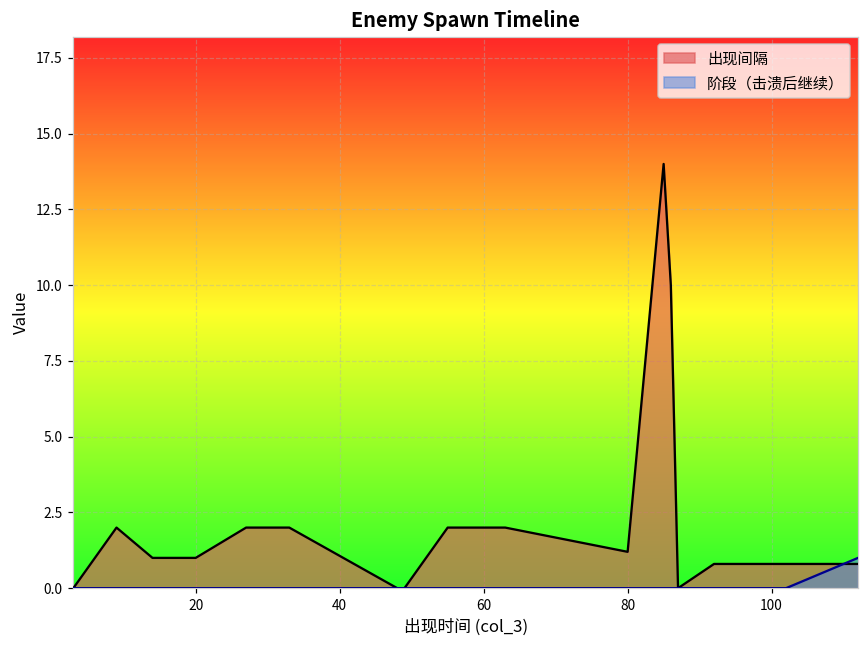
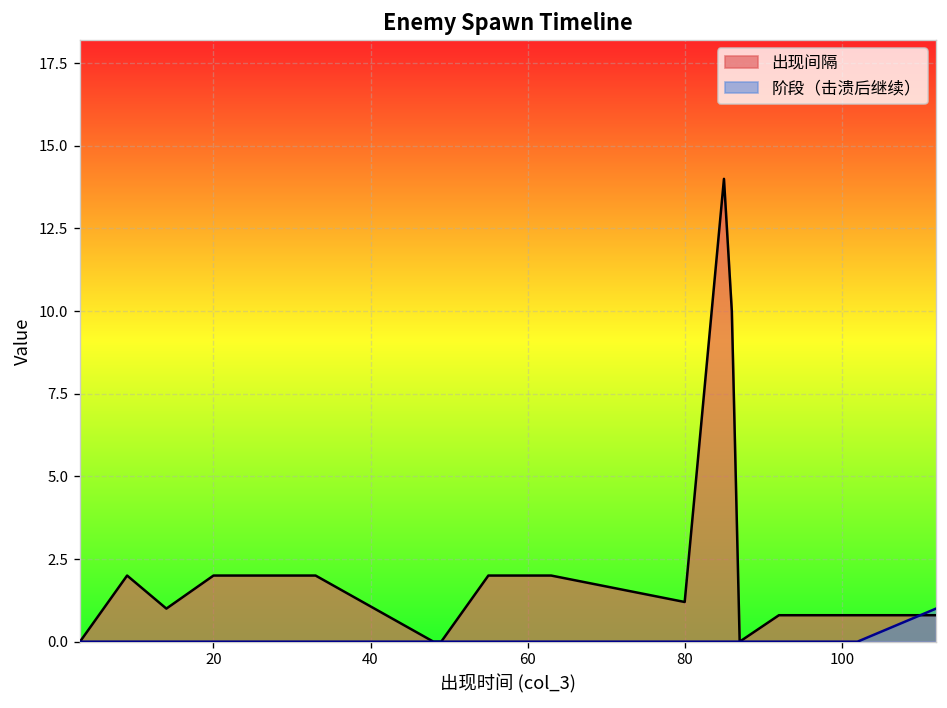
出现间隔, 20: 1 -> 2
